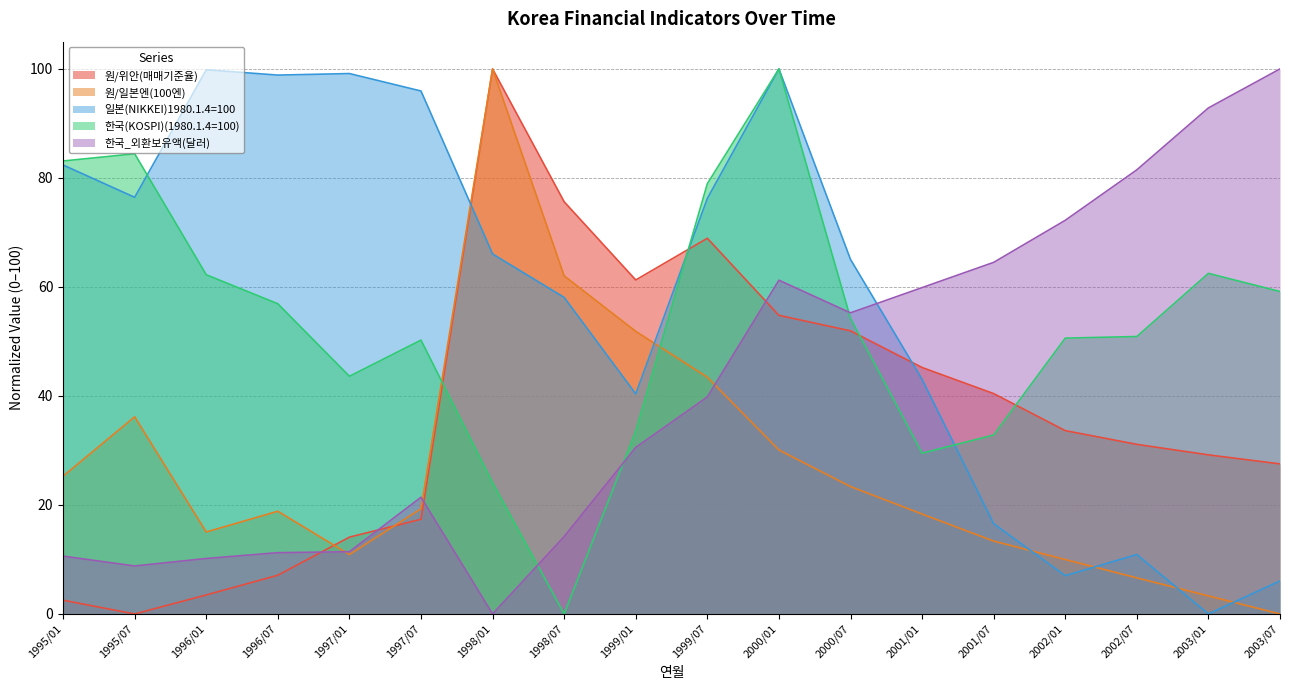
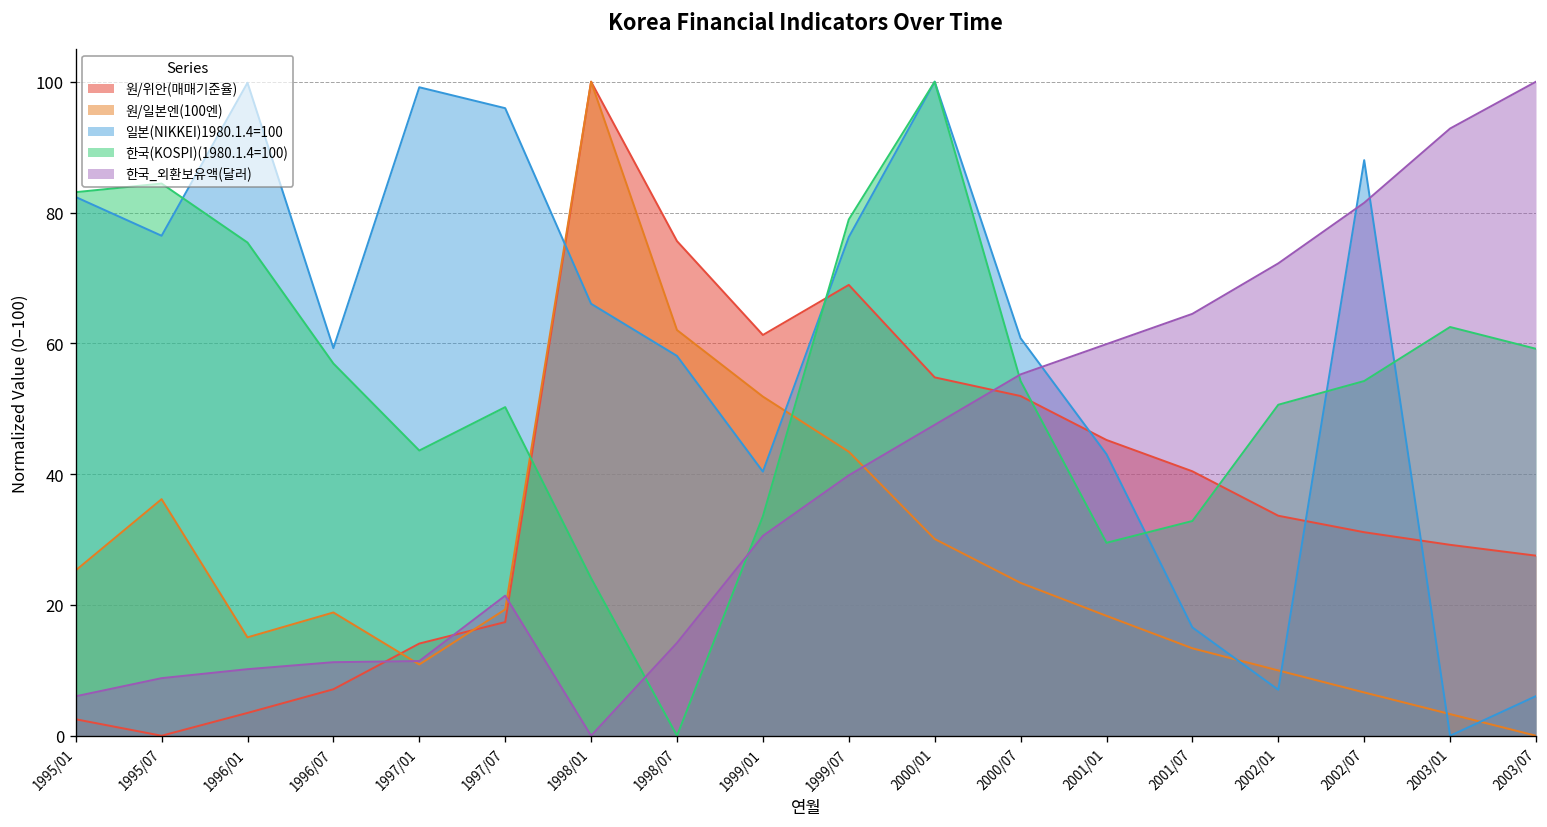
한국_외환보유액(달러), 1995/01: 11 -> 6
한국(KOSPI)(1980.1.4=100), 1996/01: 62 -> 75
일본(NIKKEI)1980.1.4=100, 1996/07: 99 -> 59
한국_외환보유액(달러), 2000/01: 61 -> 48
일본(NIKKEI)1980.1.4=100, 2000/07: 65 -> 61
일본(NIKKEI)1980.1.4=100, 2002/07: 11 -> 88
한국(KOSPI)(1980.1.4=100), 2002/07: 51 -> 54
